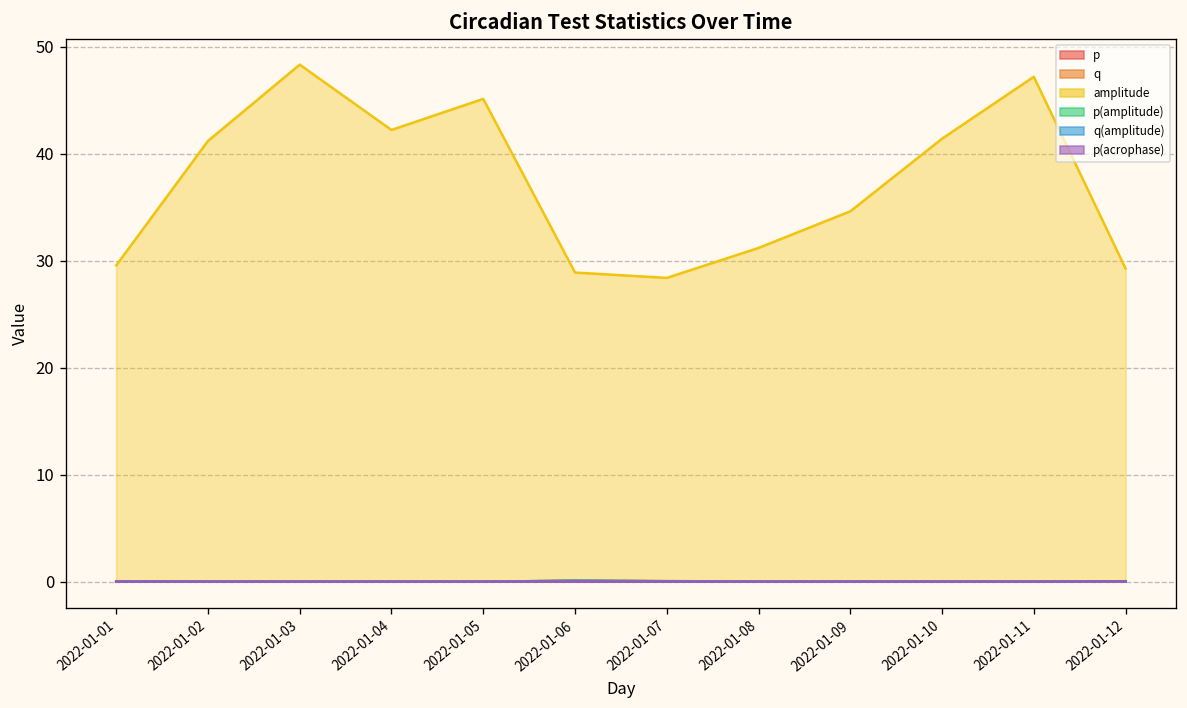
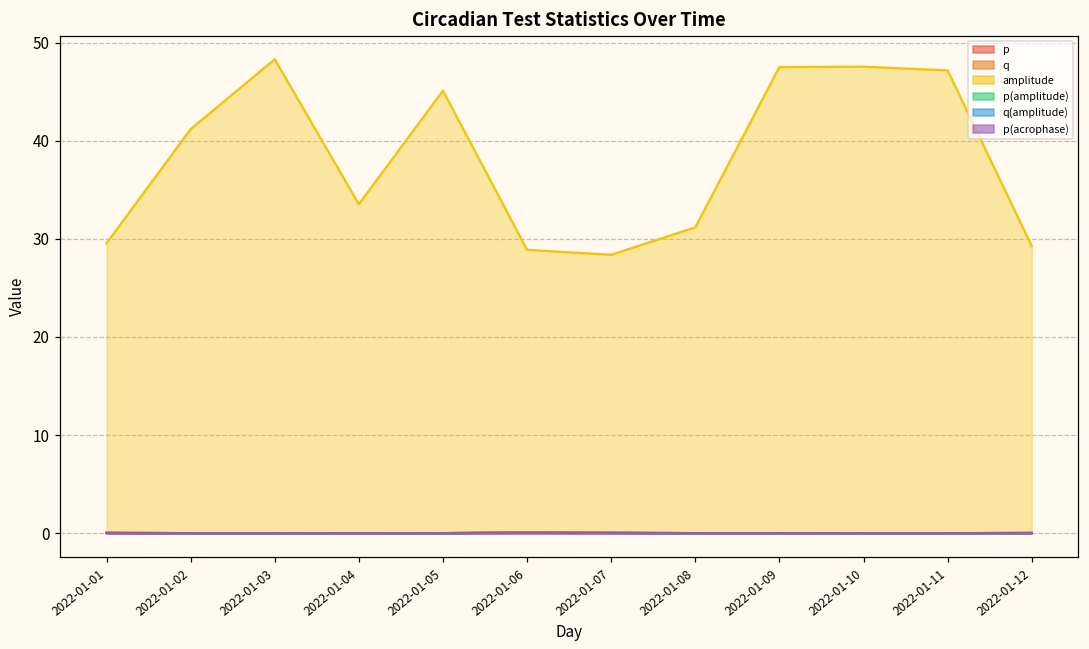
amplitude, 2022-01-04: 42 -> 34
amplitude, 2022-01-09: 35 -> 48
amplitude, 2022-01-10: 41 -> 48
